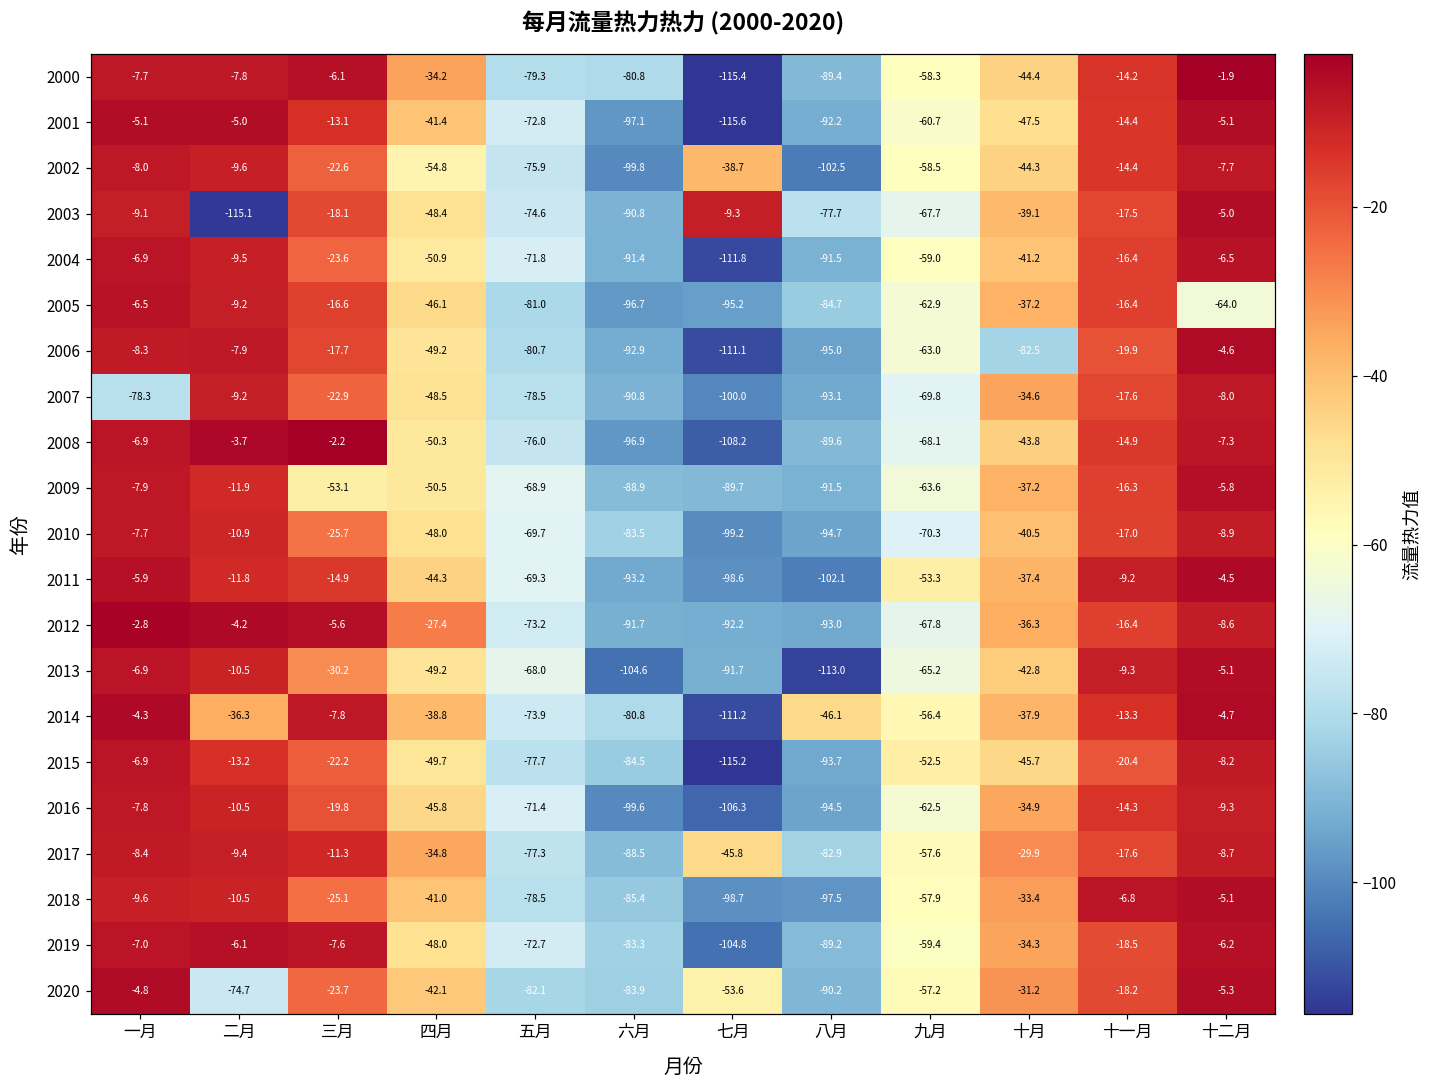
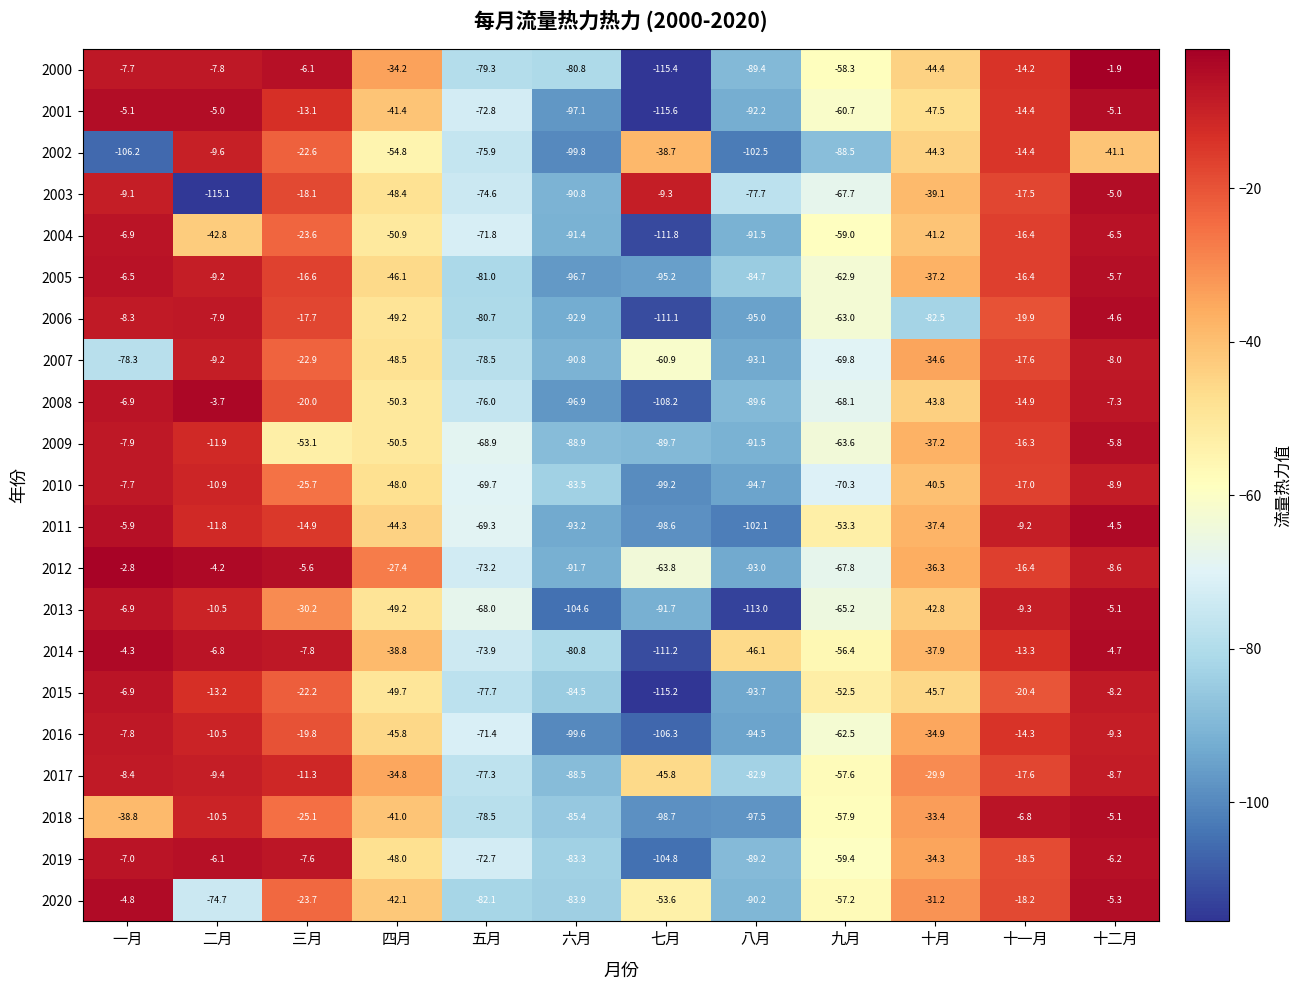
2002, 一月: -8.0 -> -106.2
2002, 九月: -58.5 -> -88.5
2002, 十二月: -7.7 -> -41.1
2004, 二月: -9.5 -> -42.8
2005, 十二月: -64.0 -> -5.7
2007, 七月: -100.0 -> -60.9
2008, 三月: -2.2 -> -20.0
2012, 七月: -92.2 -> -63.8
2014, 二月: -36.3 -> -6.8
2018, 一月: -9.6 -> -38.8
